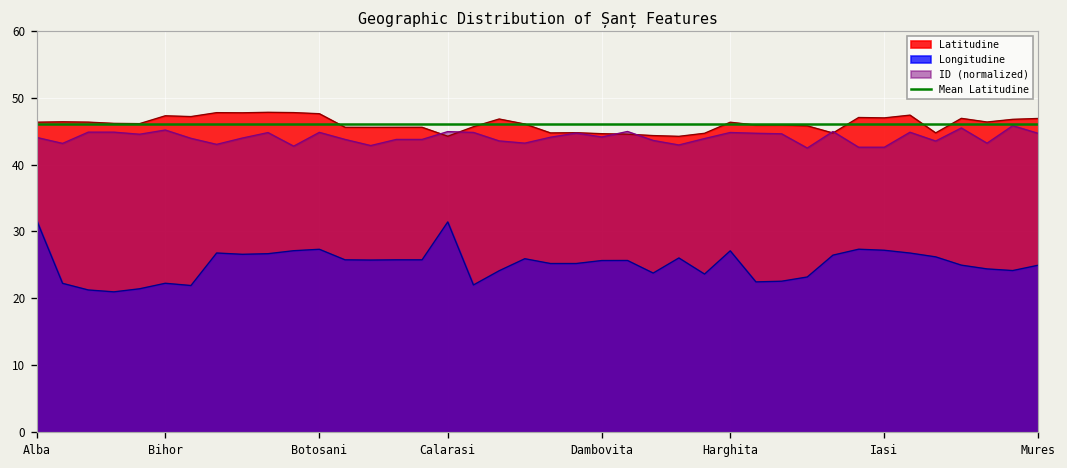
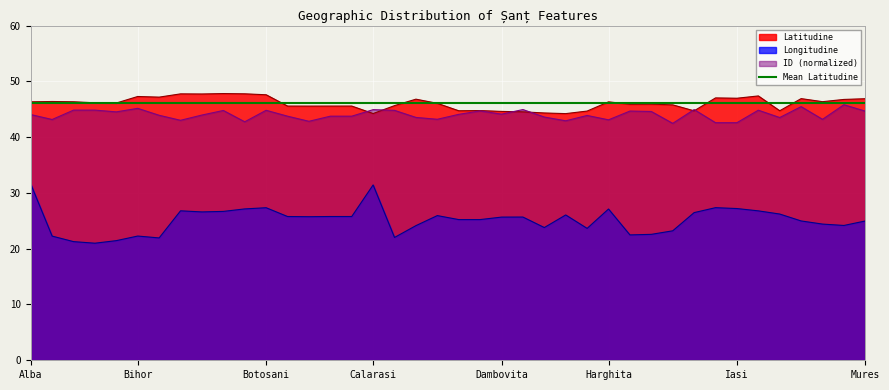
ID (normalized), Harghita: 45 -> 43
